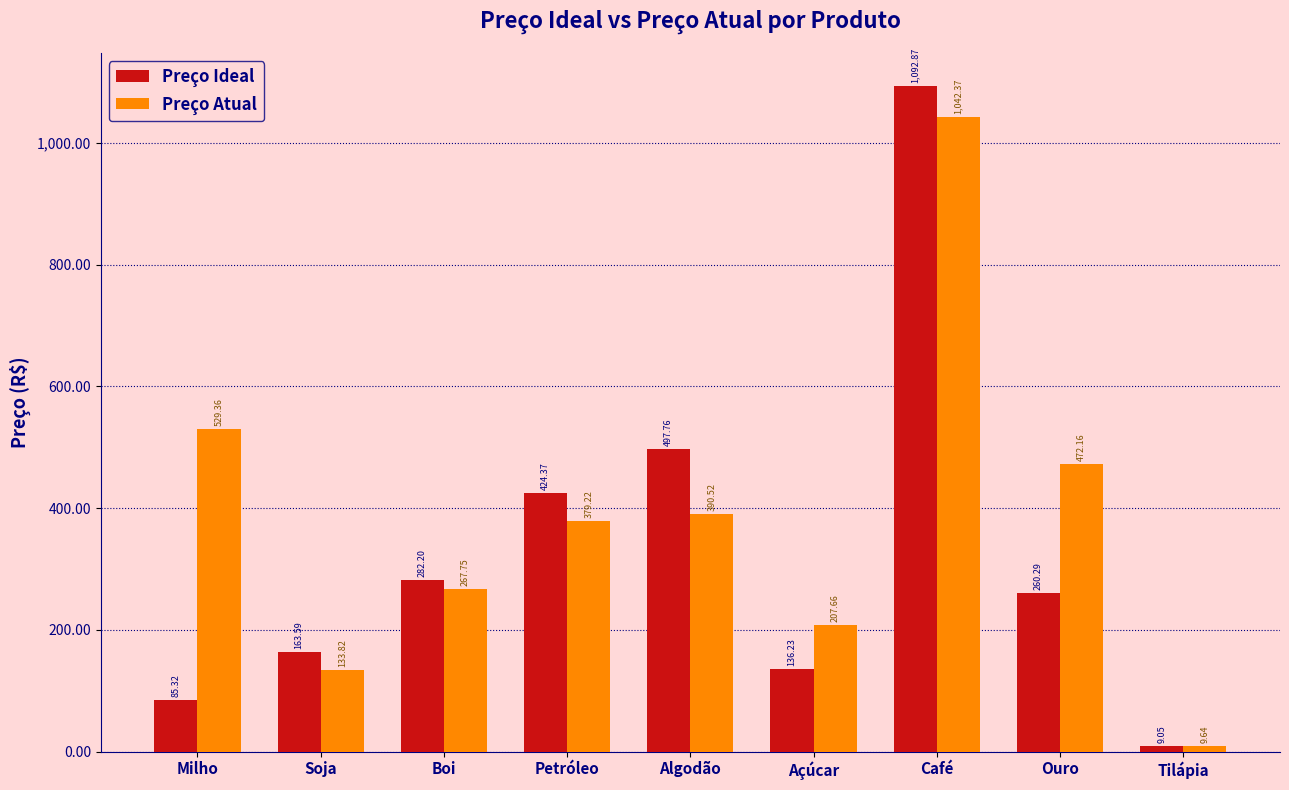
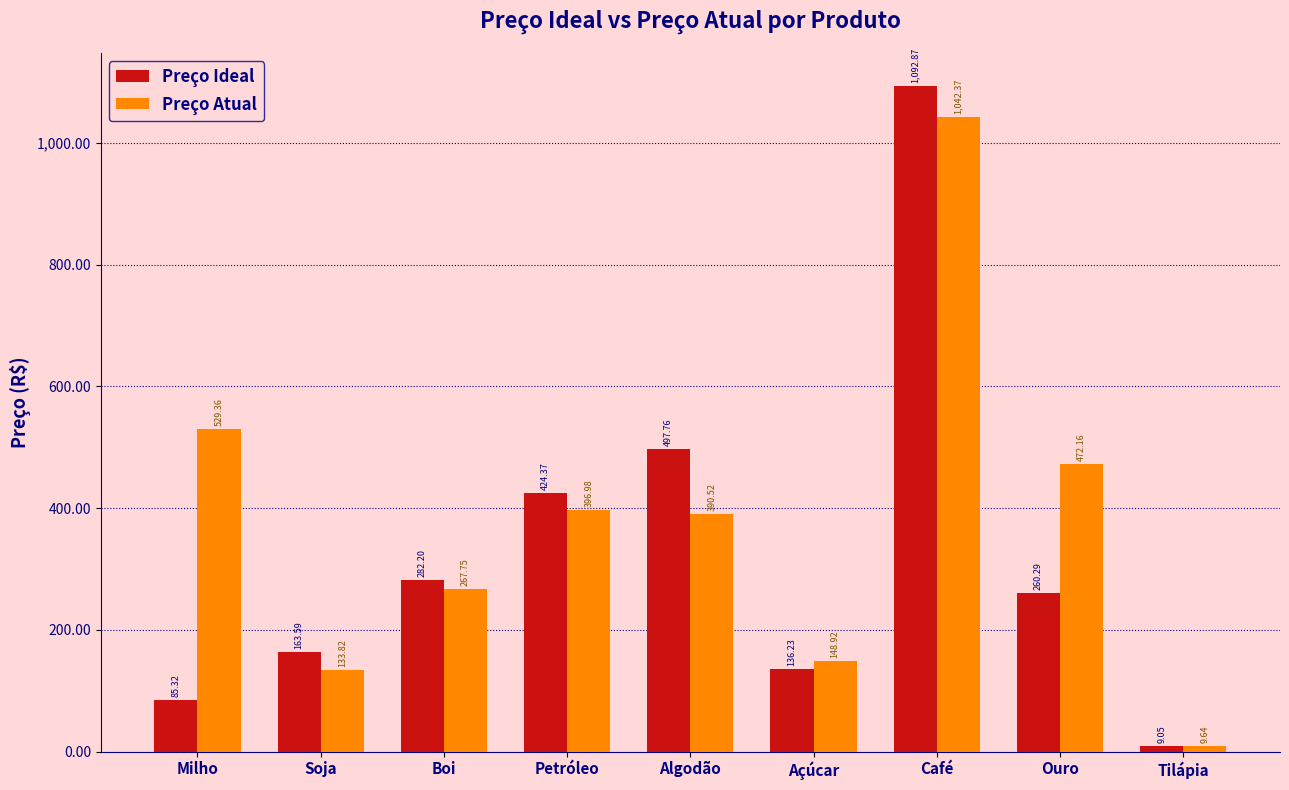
Preço Atual, Petróleo: 379.22 -> 396.98
Preço Atual, Açúcar: 207.66 -> 148.92
